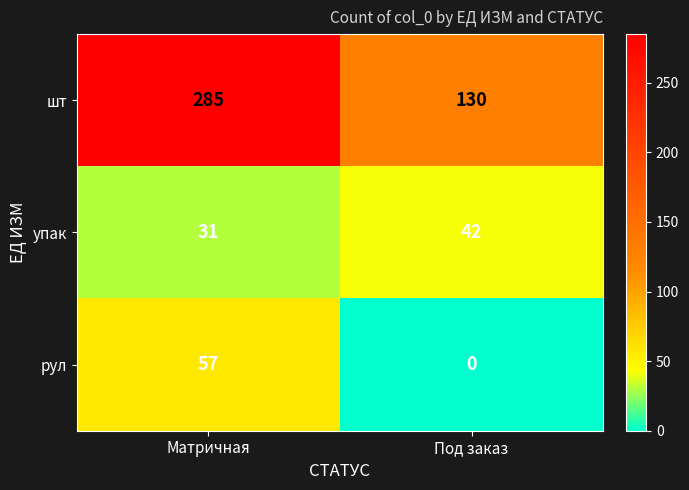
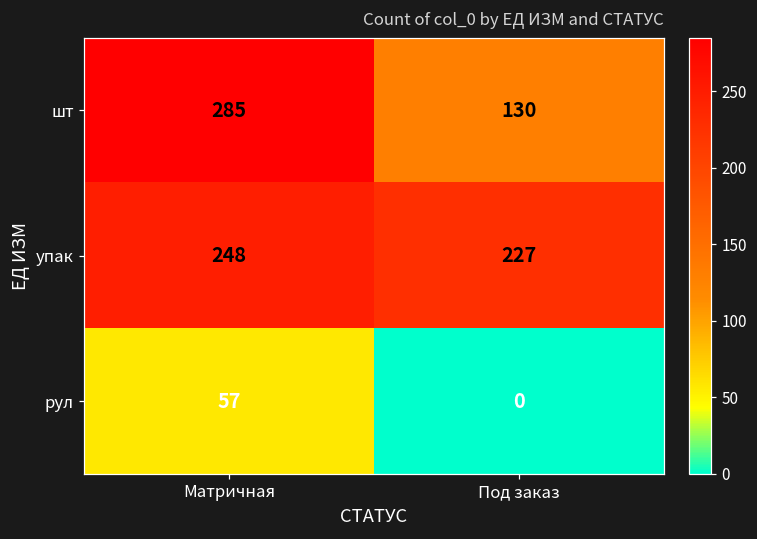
упак, Матричная: 31 -> 248
упак, Под заказ: 42 -> 227
